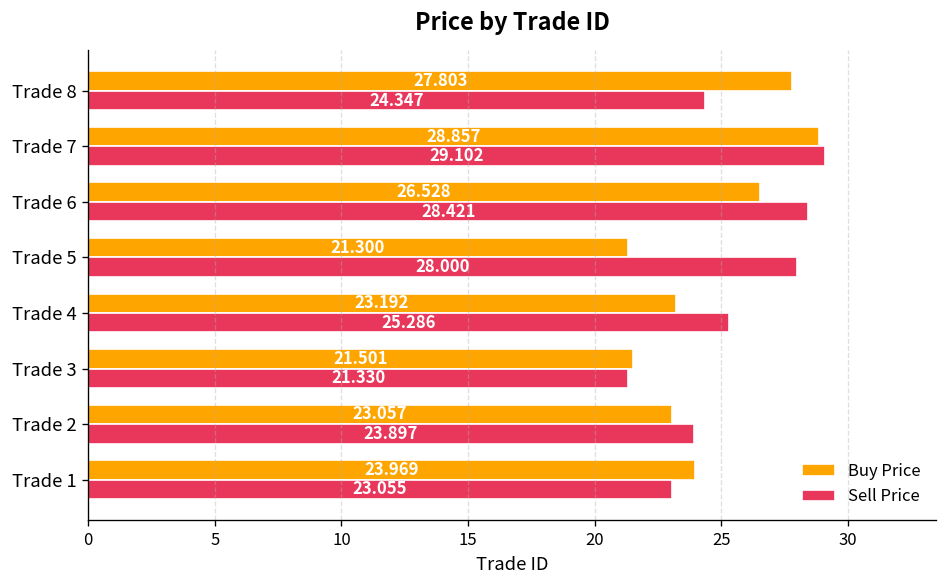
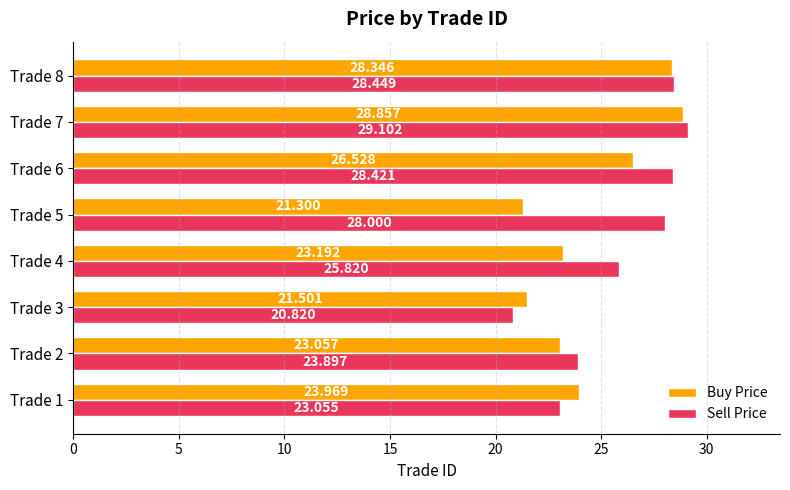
Buy Price, Trade 8: 27.803 -> 28.346
Sell Price, Trade 8: 24.347 -> 28.449
Sell Price, Trade 4: 25.286 -> 25.820
Sell Price, Trade 3: 21.330 -> 20.820
